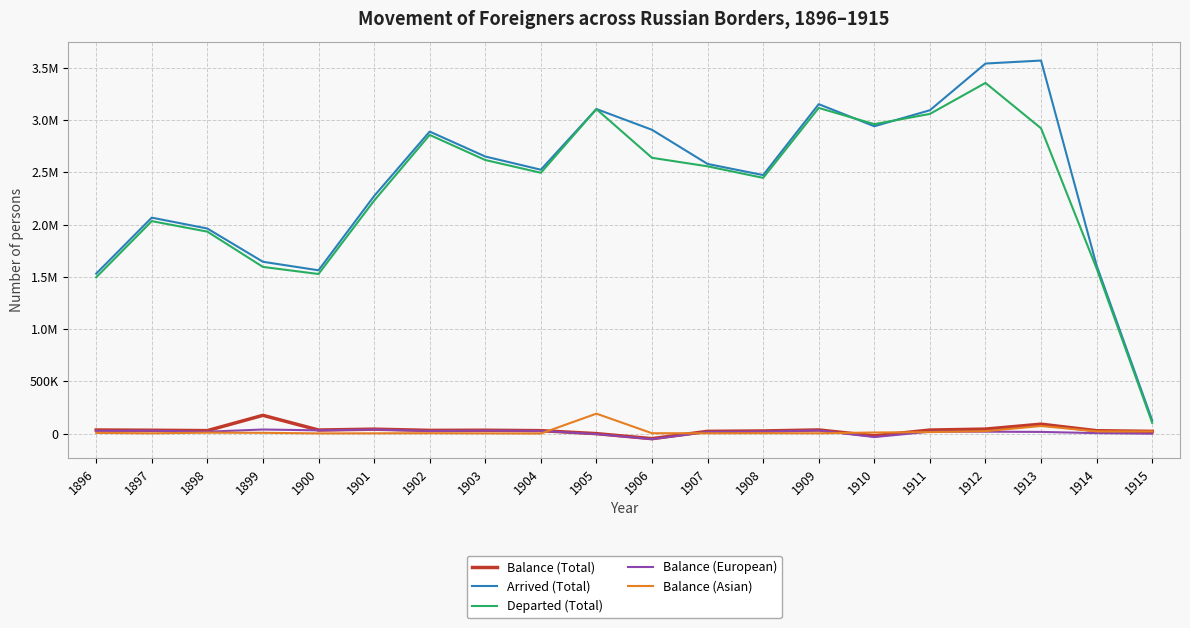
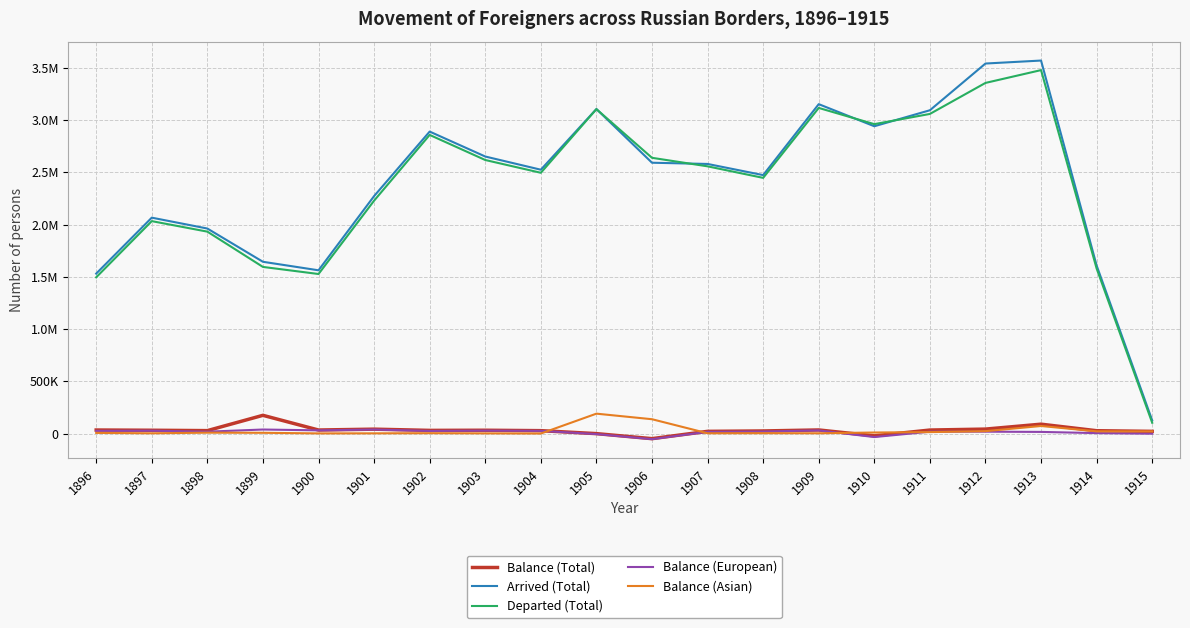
Arrived (Total), 1906: 2910000 -> 2590000
Balance (Asian), 1906: 0 -> 140000
Departed (Total), 1913: 2920000 -> 3480000
